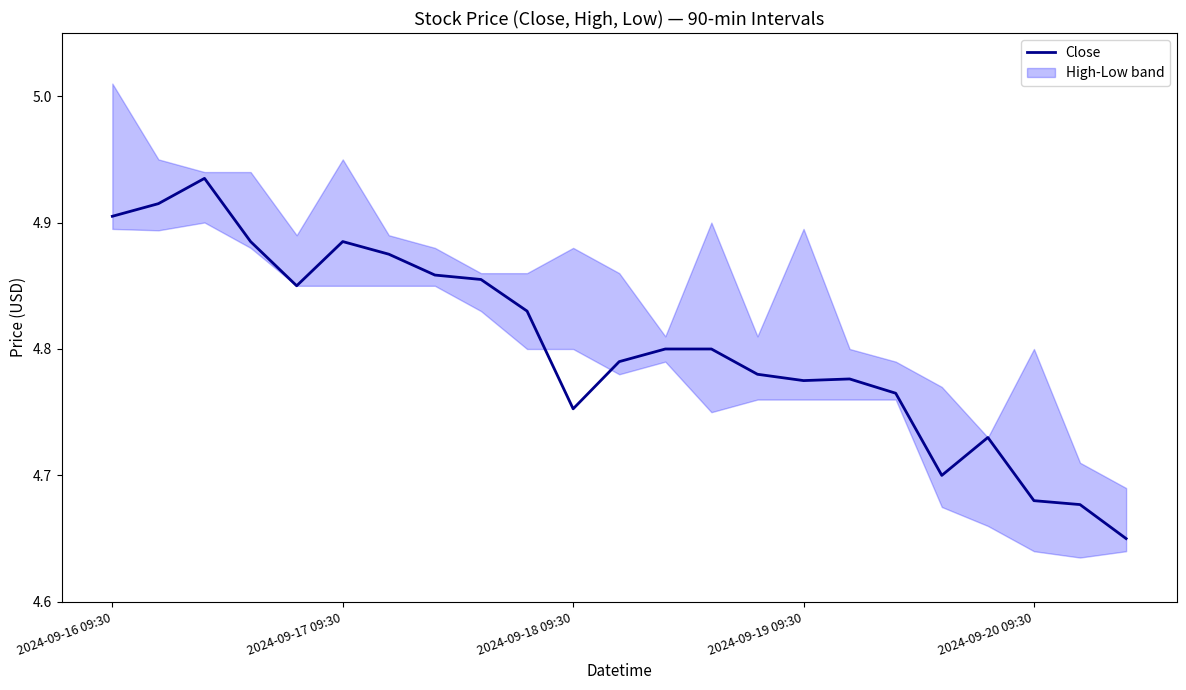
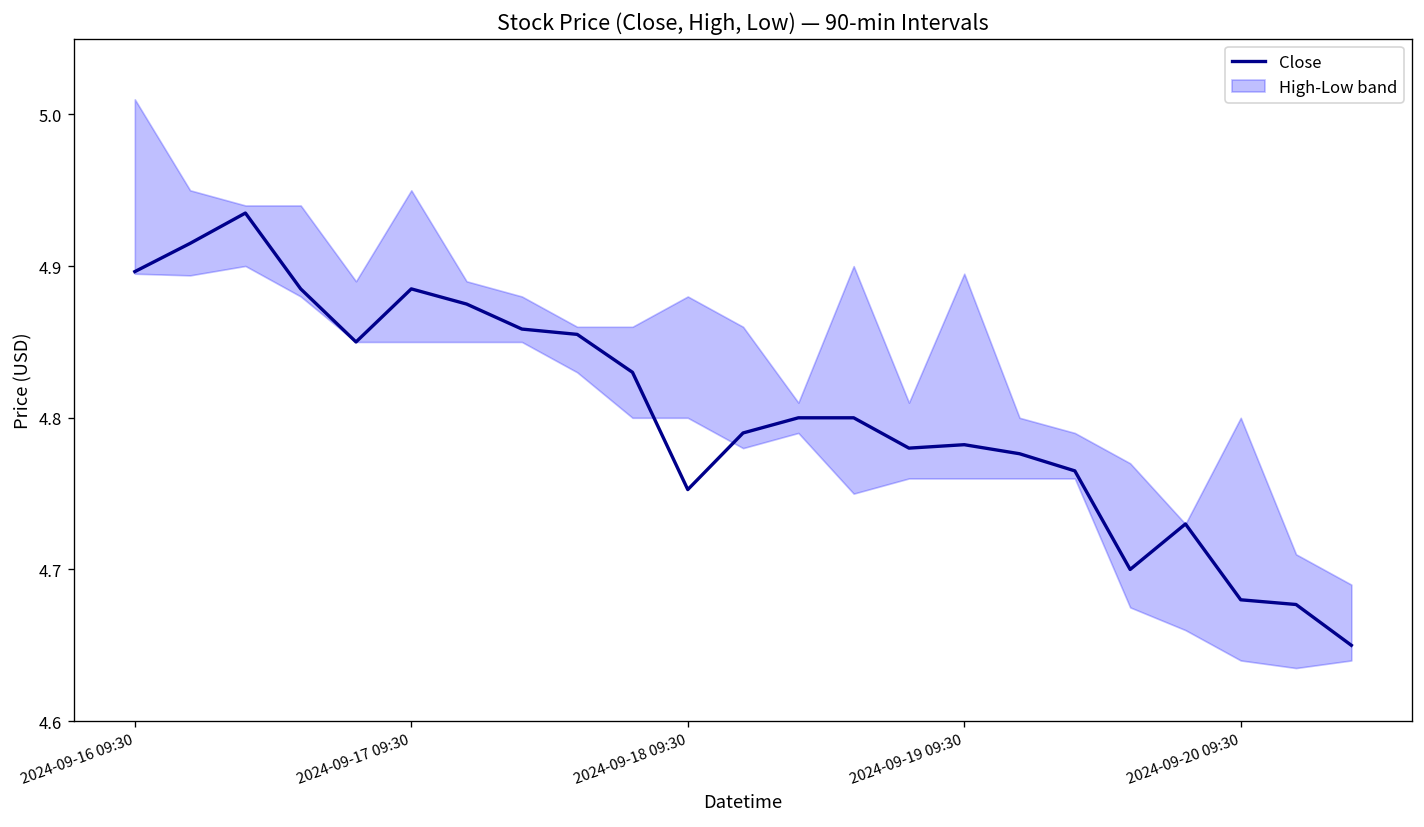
Close, 2024-09-16 09:30: 4.905 -> 4.896
Close, 2024-09-19 09:30: 4.775 -> 4.782
